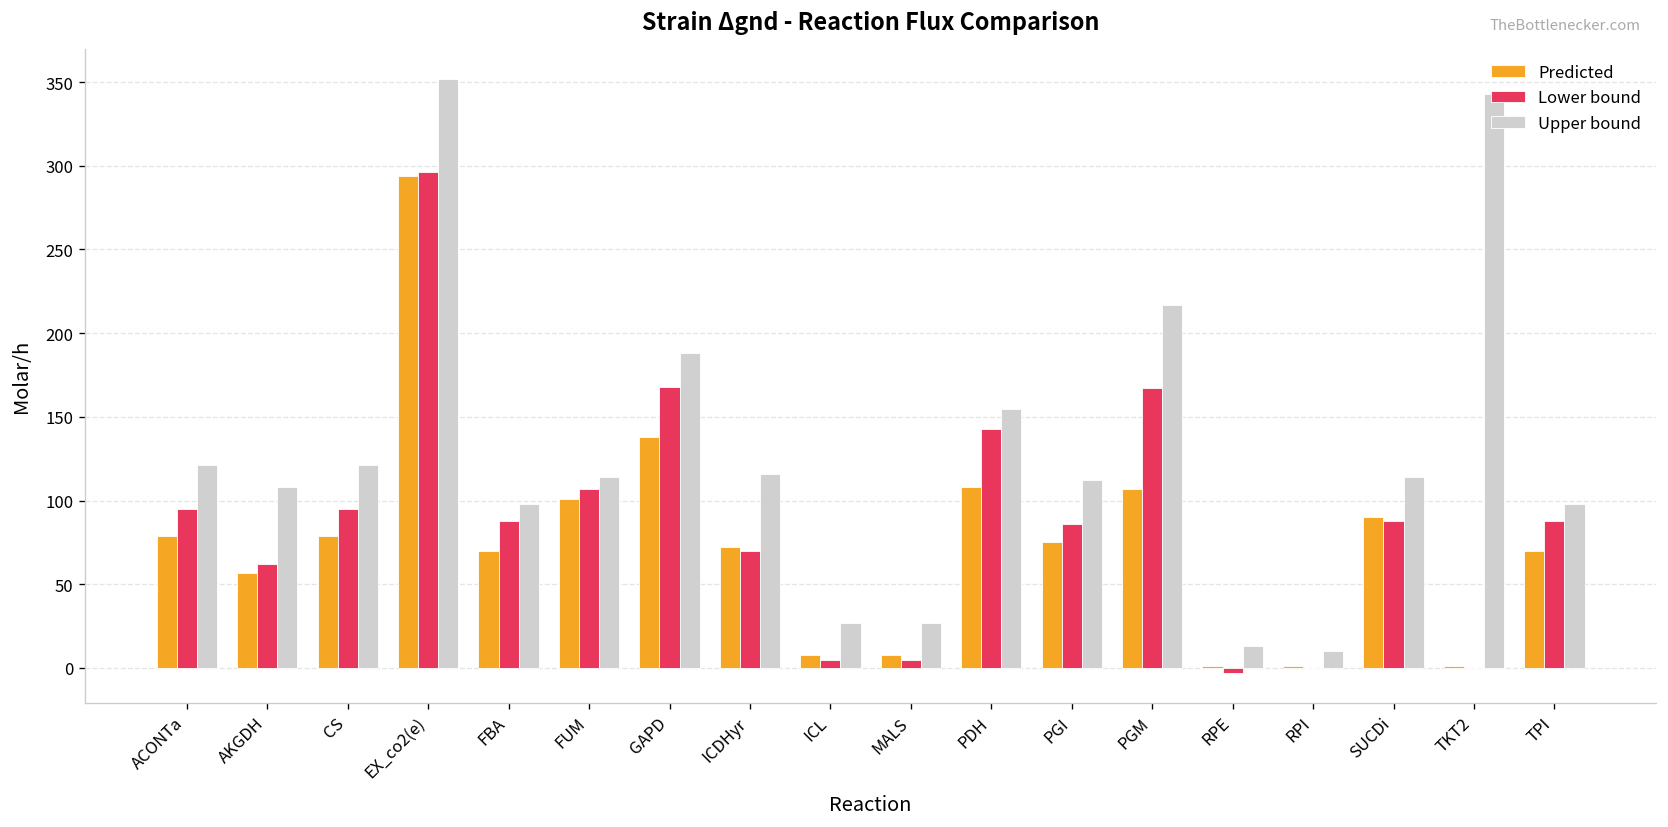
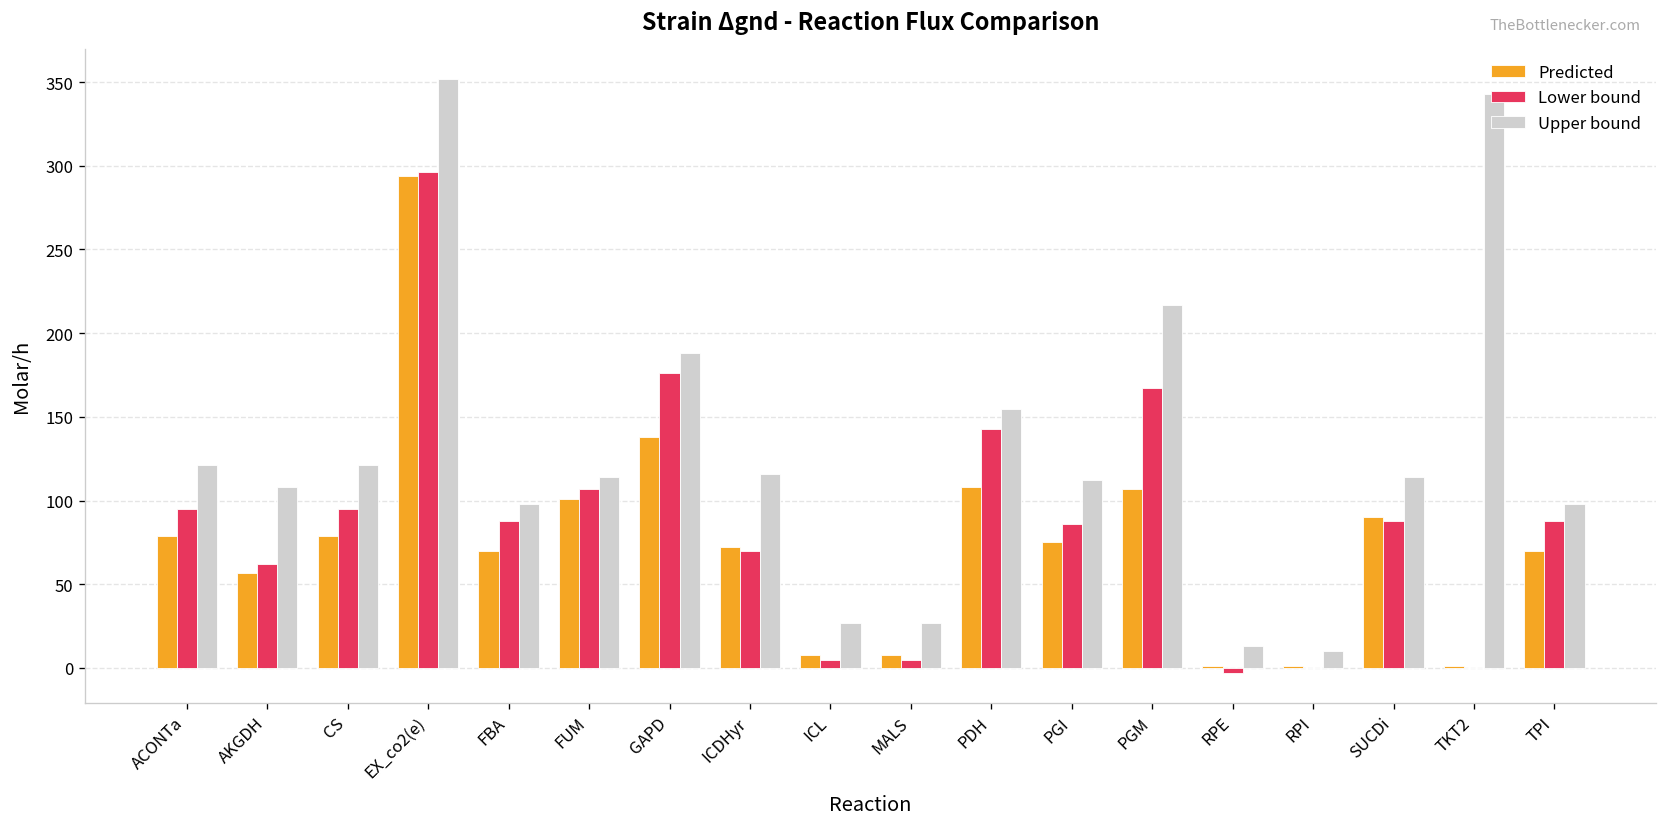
Lower bound, GAPD: 168 -> 176
